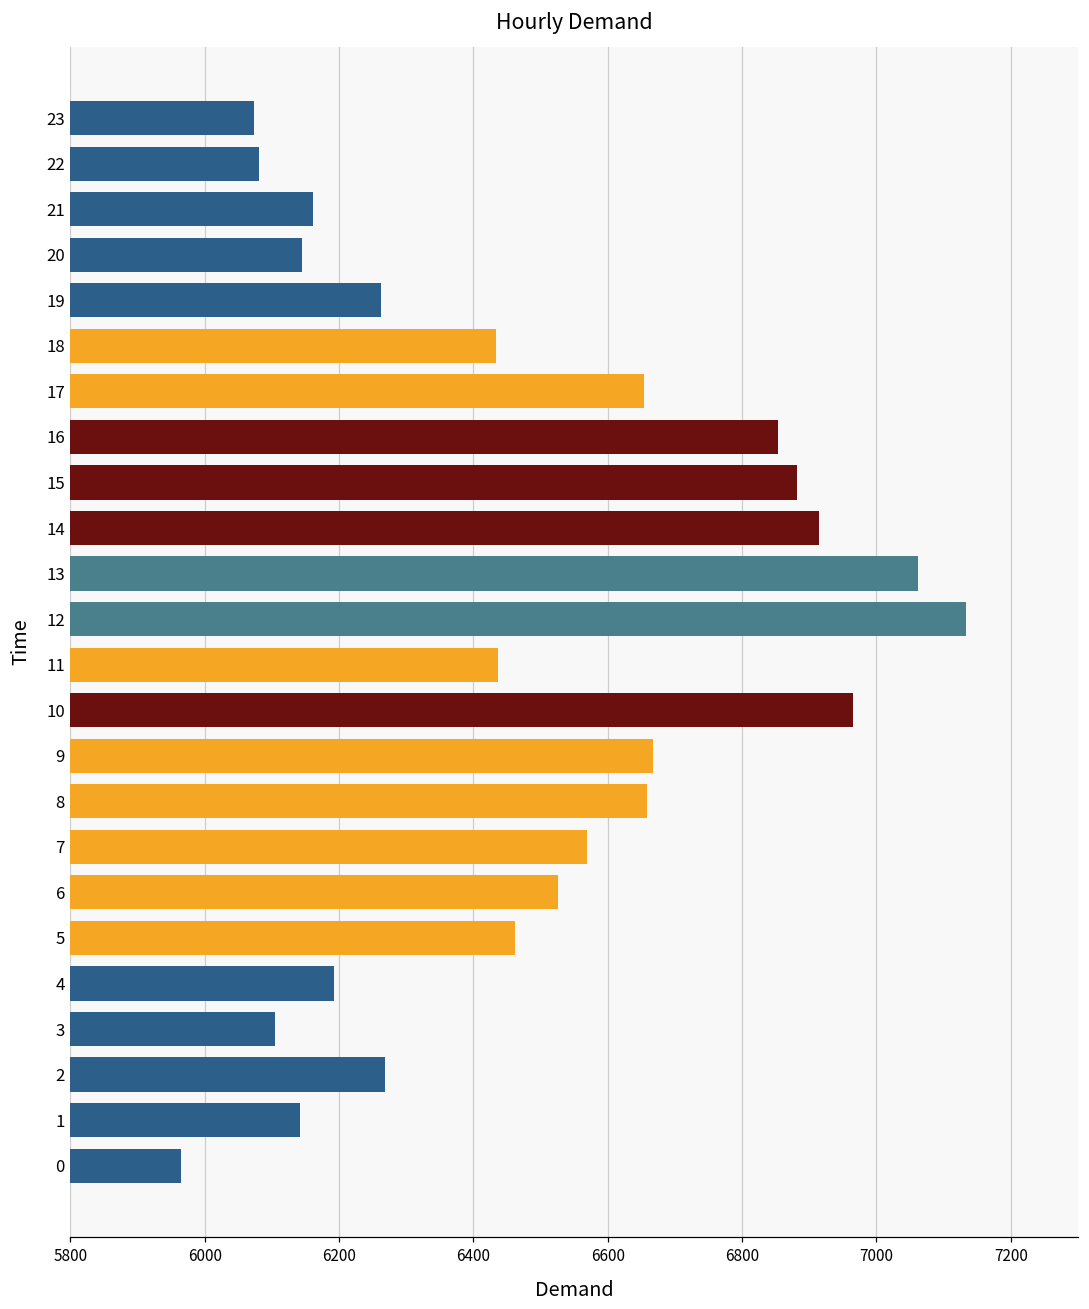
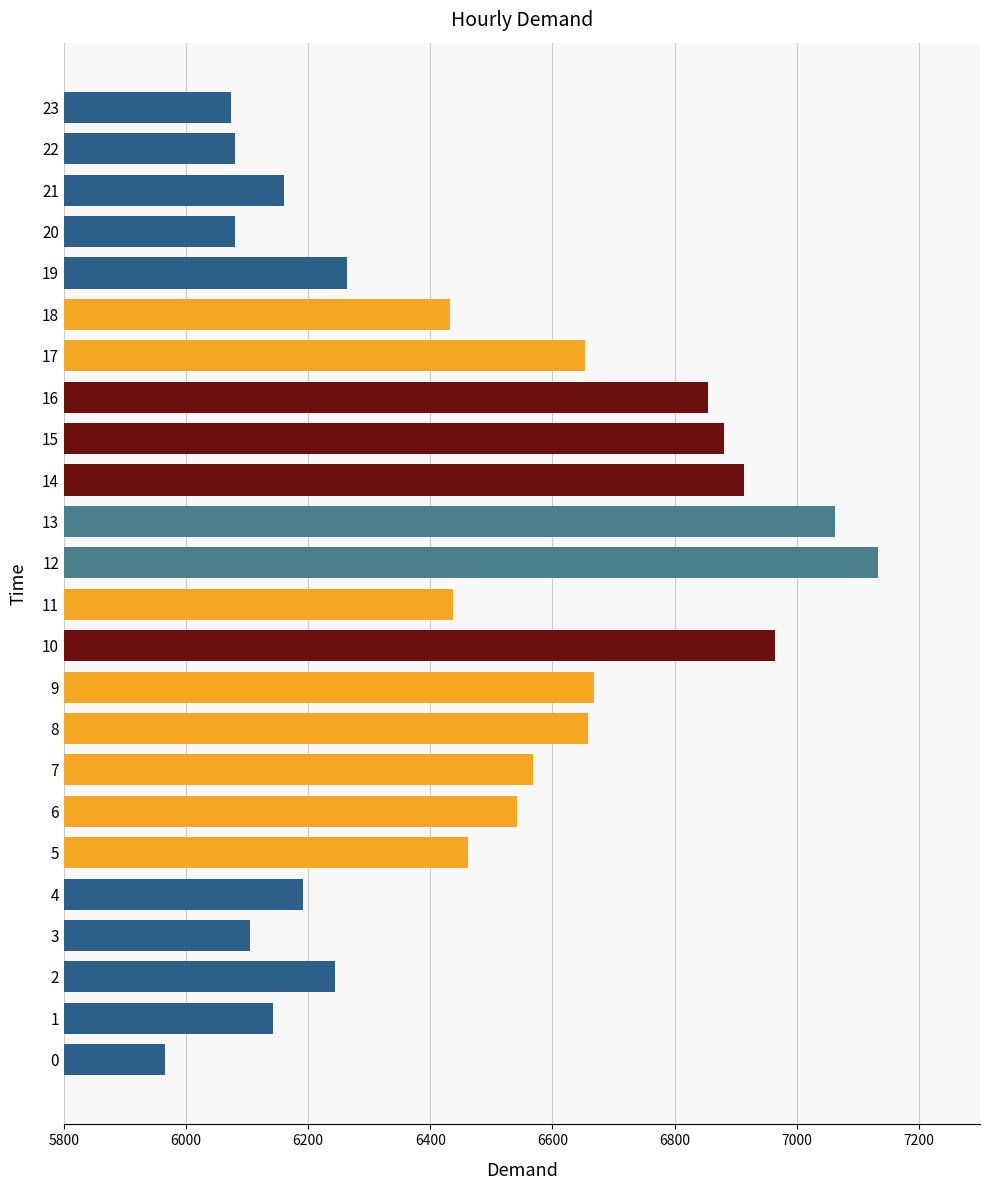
20: 6150 -> 6080
6: 6530 -> 6540
2: 6270 -> 6240
